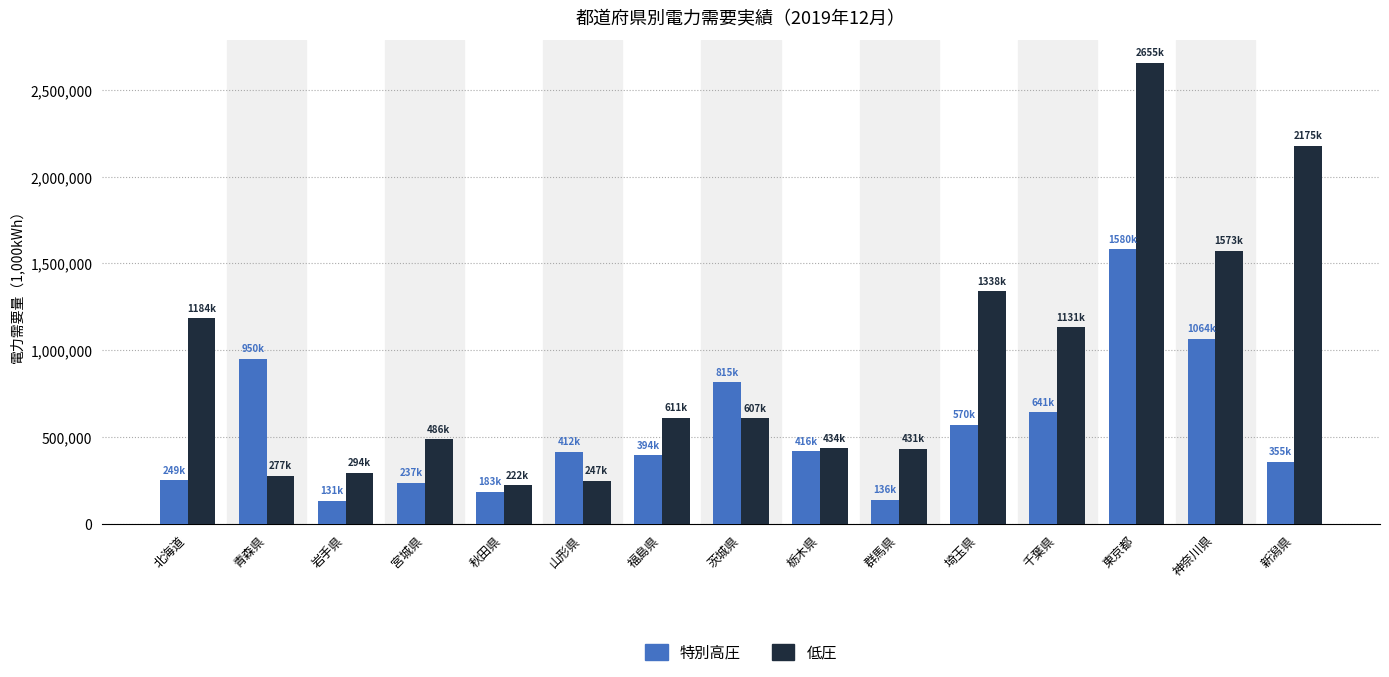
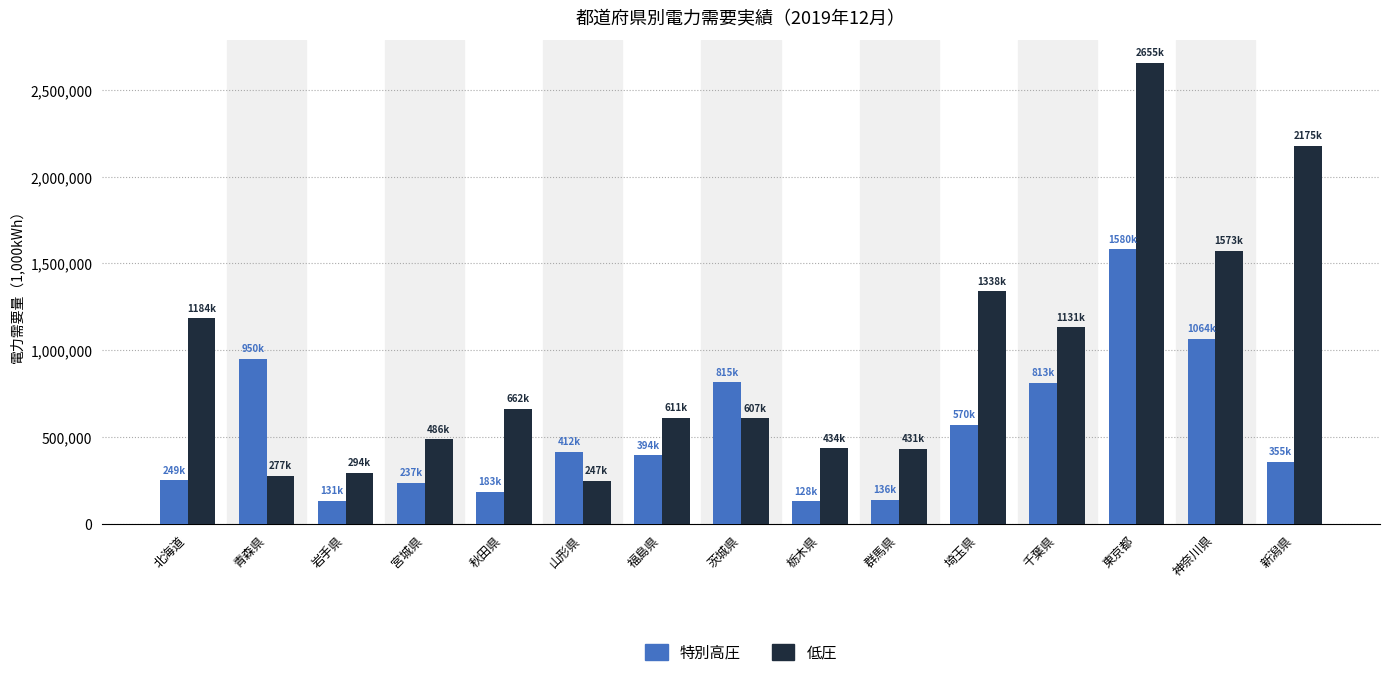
低圧, 秋田県: 222k -> 662k
特別高圧, 栃木県: 416k -> 128k
特別高圧, 千葉県: 641k -> 813k
